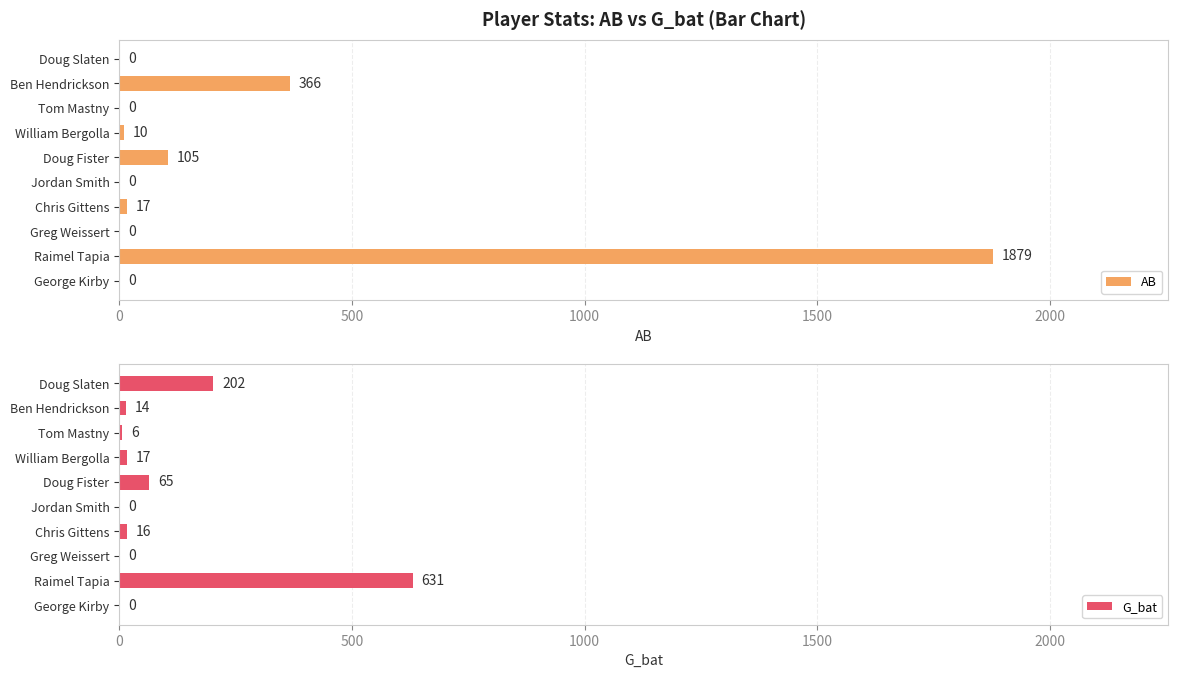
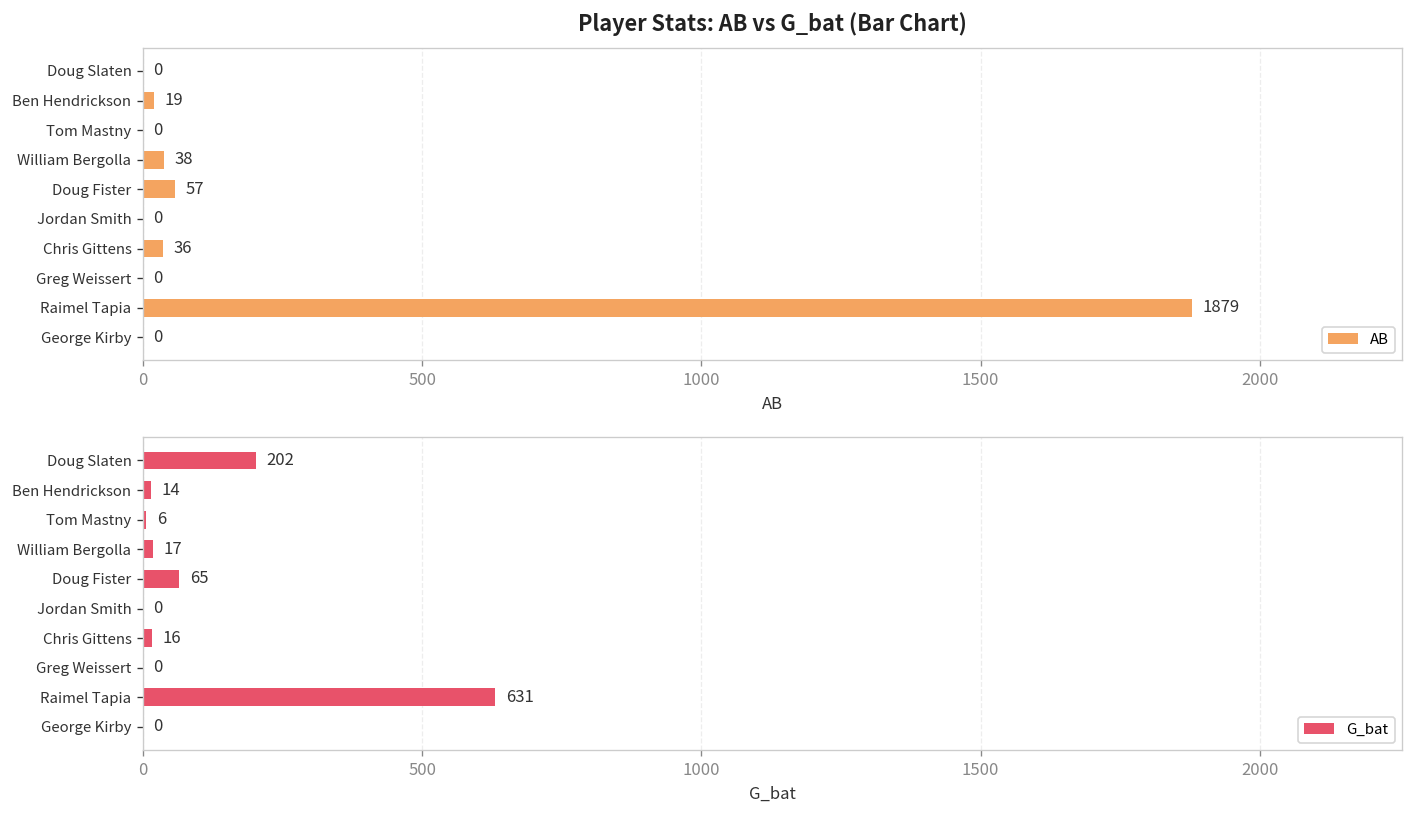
Player Stats: AB vs G_bat (Bar Chart), Ben Hendrickson: 366 -> 19
Player Stats: AB vs G_bat (Bar Chart), William Bergolla: 10 -> 38
Player Stats: AB vs G_bat (Bar Chart), Doug Fister: 105 -> 57
Player Stats: AB vs G_bat (Bar Chart), Chris Gittens: 17 -> 36
